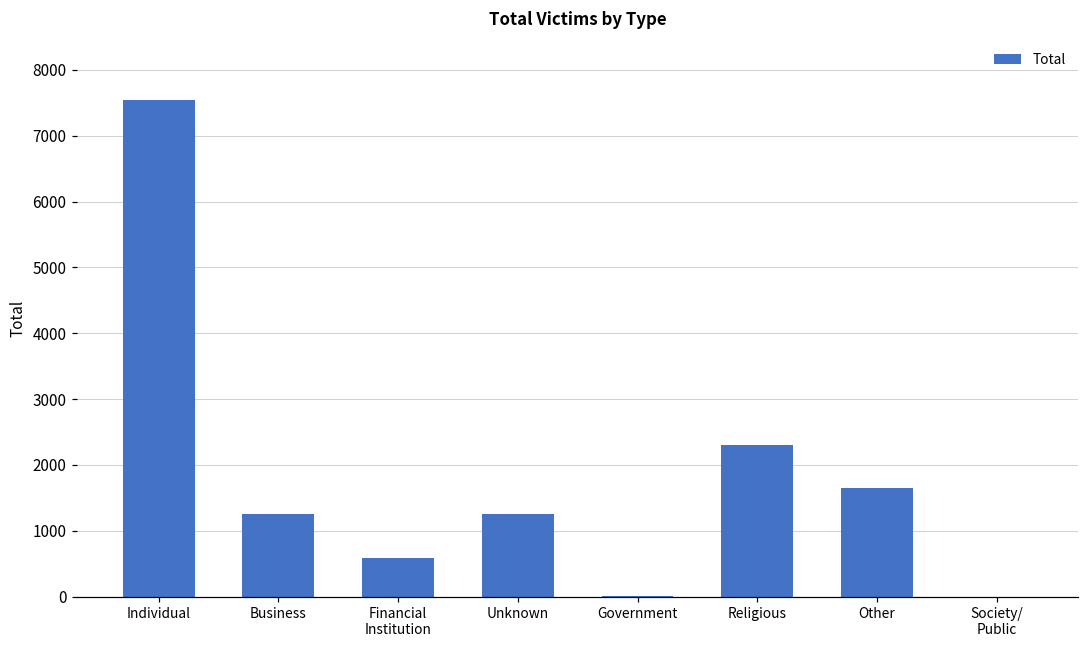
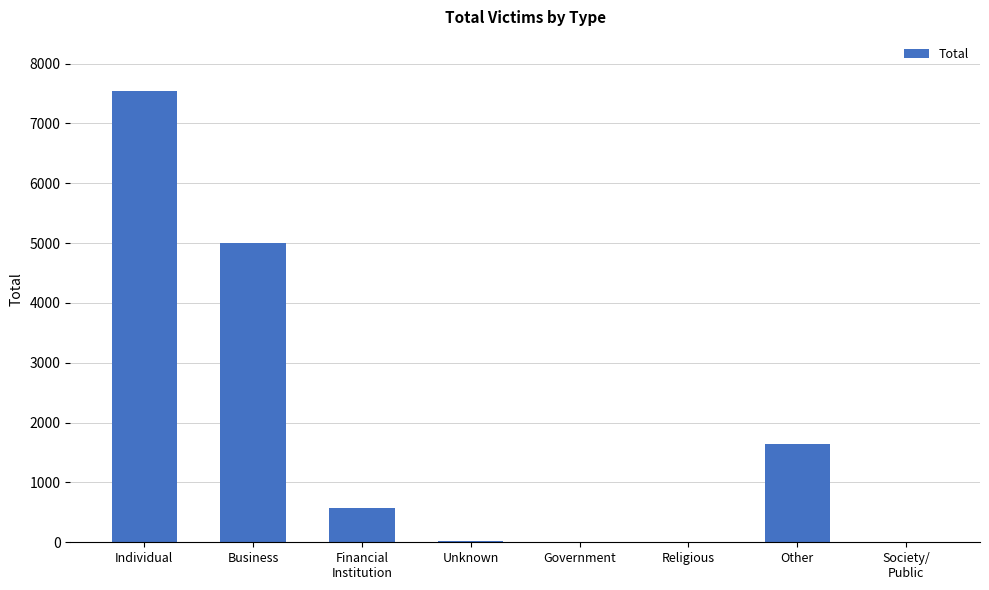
Business: 1300 -> 5000
Unknown: 1300 -> 0
Religious: 2300 -> 0
